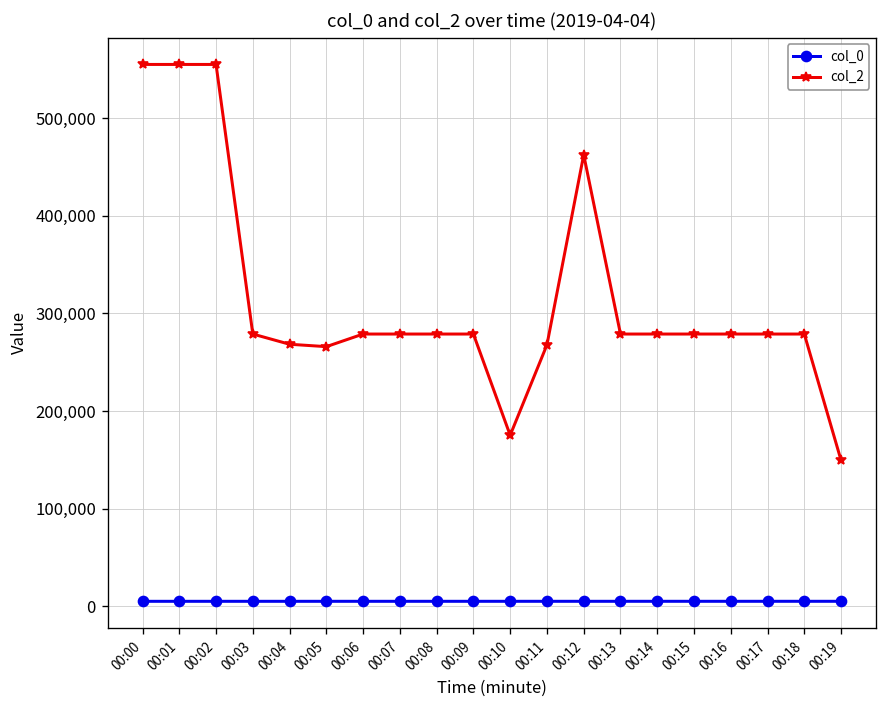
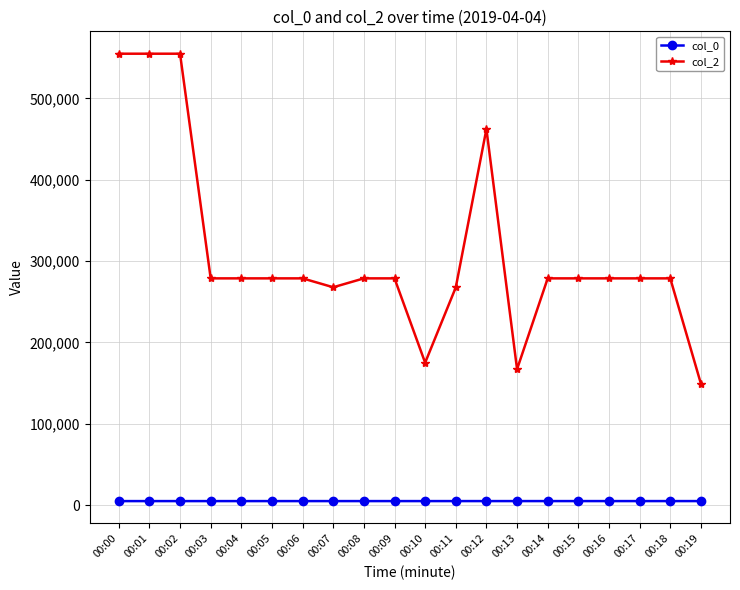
col_2, 00:04: 270,000 -> 280,000
col_2, 00:05: 270,000 -> 280,000
col_2, 00:07: 280,000 -> 270,000
col_2, 00:13: 280,000 -> 170,000
